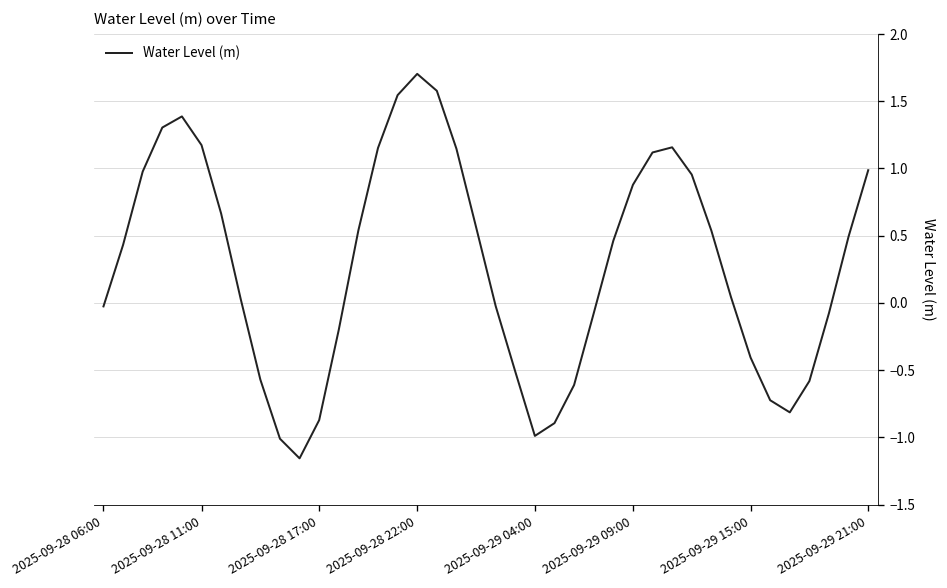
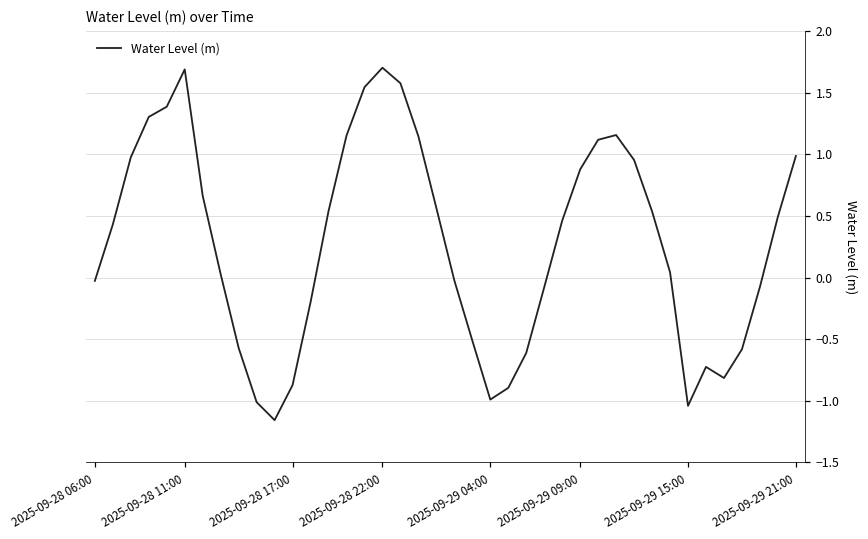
2025-09-28 11:00: 1.17 -> 1.69
2025-09-29 15:00: -0.41 -> -1.04
